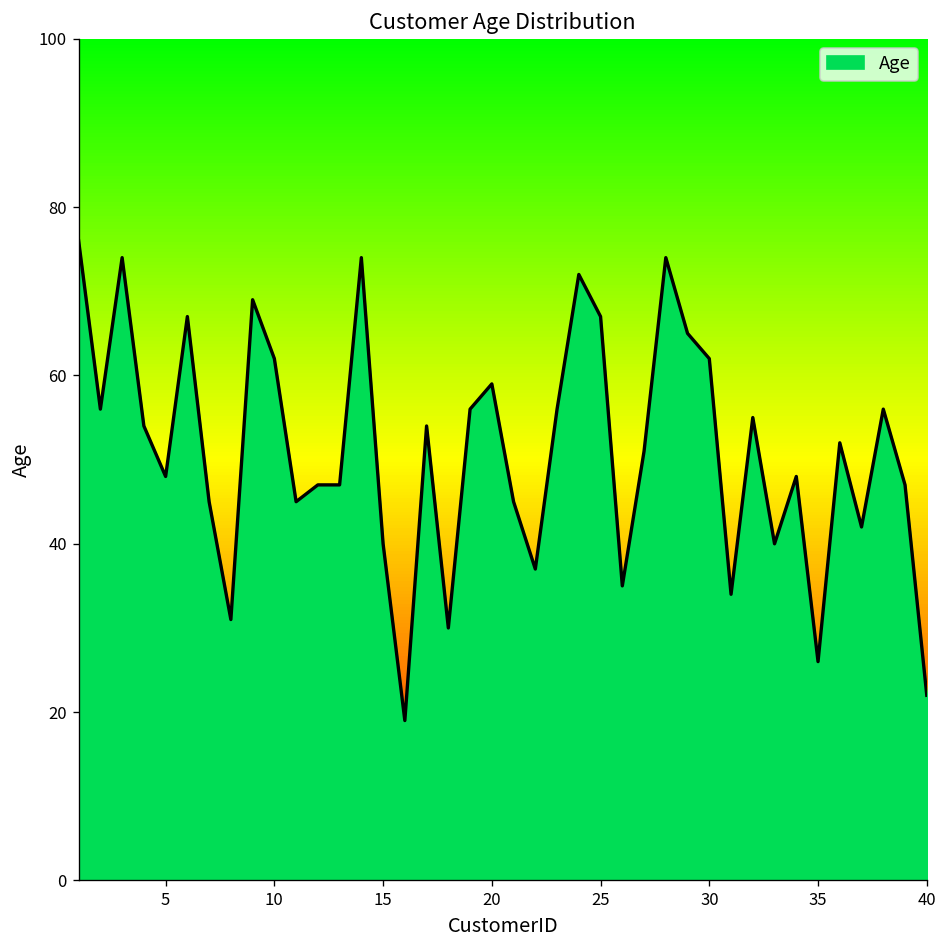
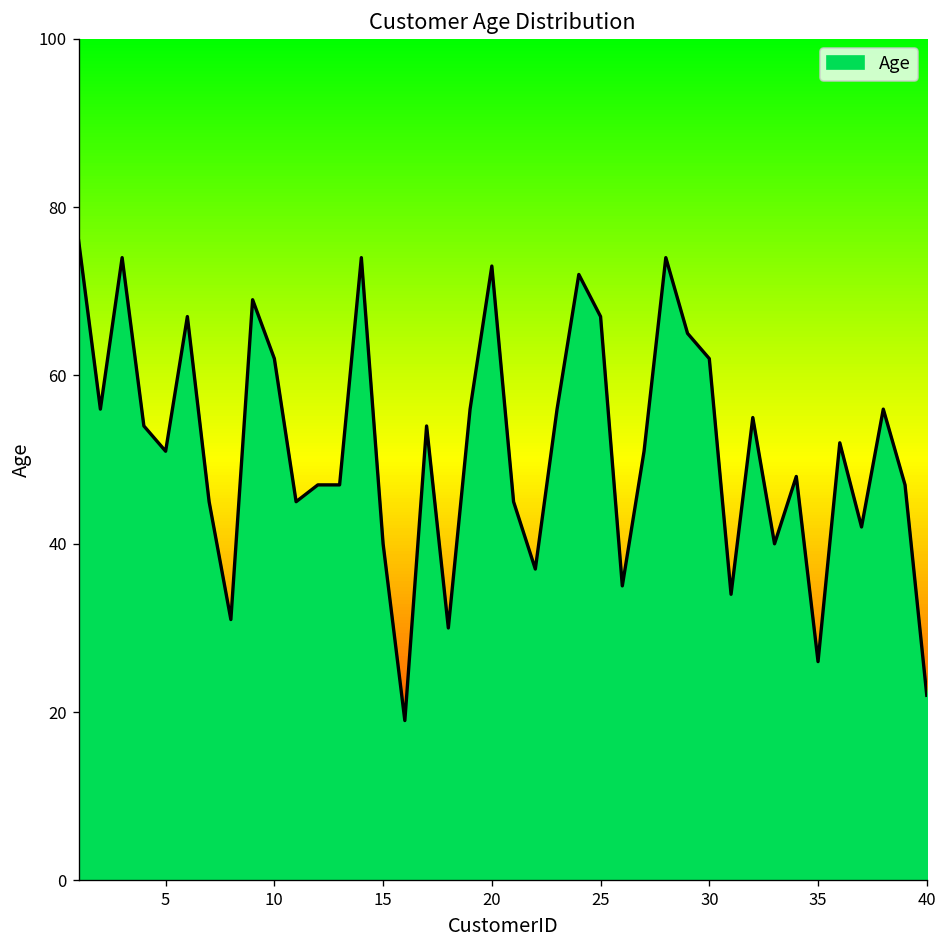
5: 48 -> 51
20: 59 -> 73
